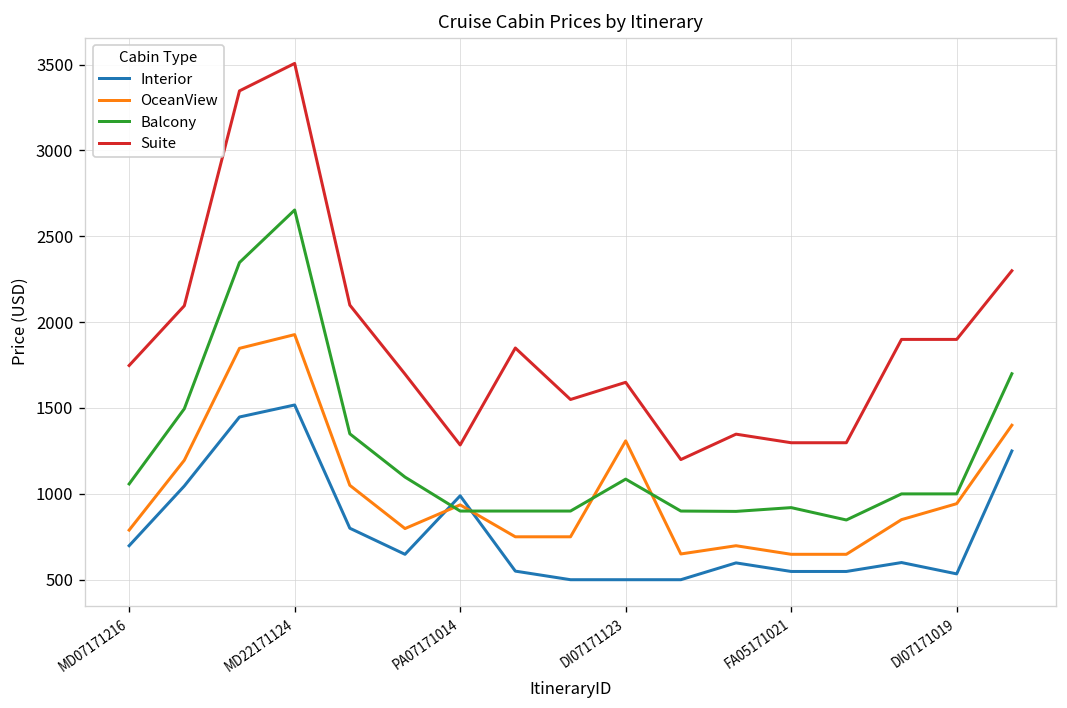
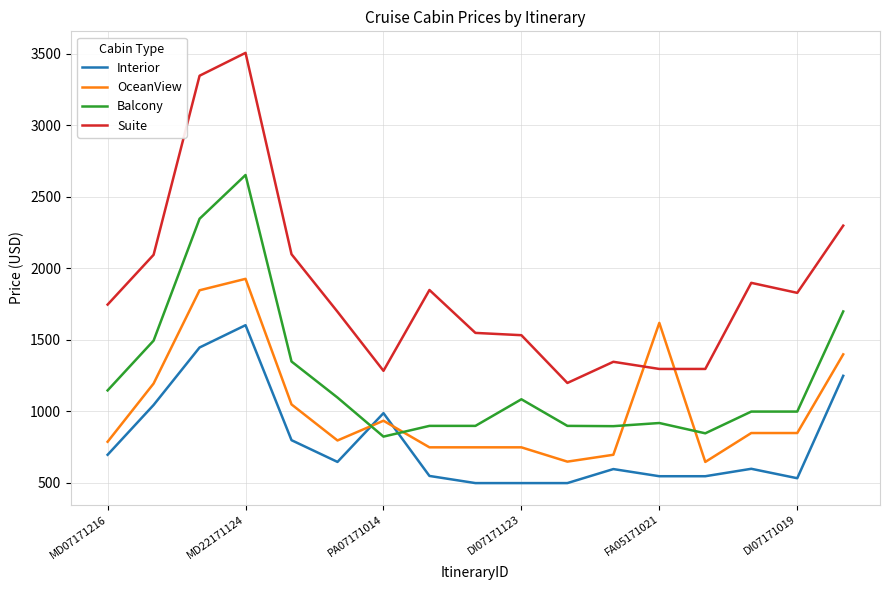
Balcony, MD07171216: 1060 -> 1150
Interior, MD22171124: 1520 -> 1600
Balcony, PA07171014: 900 -> 820
OceanView, DI07171123: 1310 -> 750
Suite, DI07171123: 1650 -> 1530
OceanView, FA05171021: 650 -> 1620
OceanView, DI07171019: 940 -> 850
Suite, DI07171019: 1900 -> 1830
